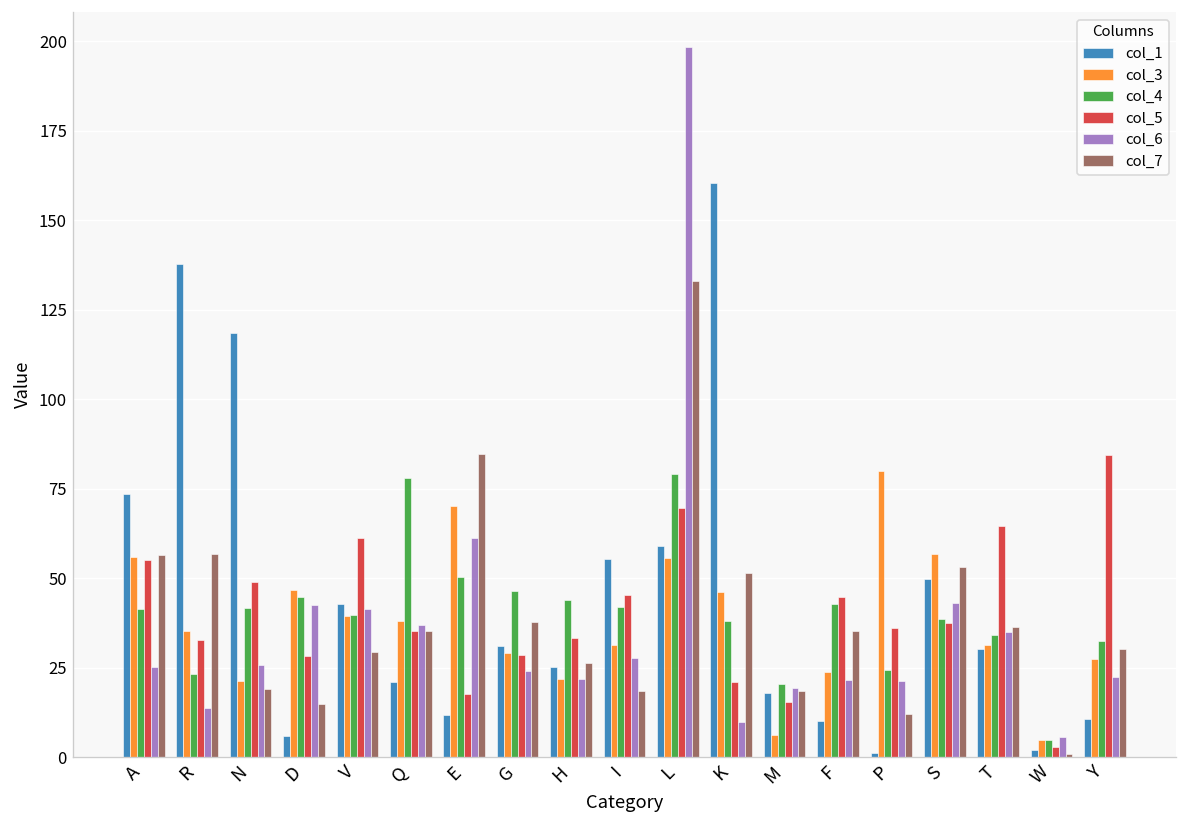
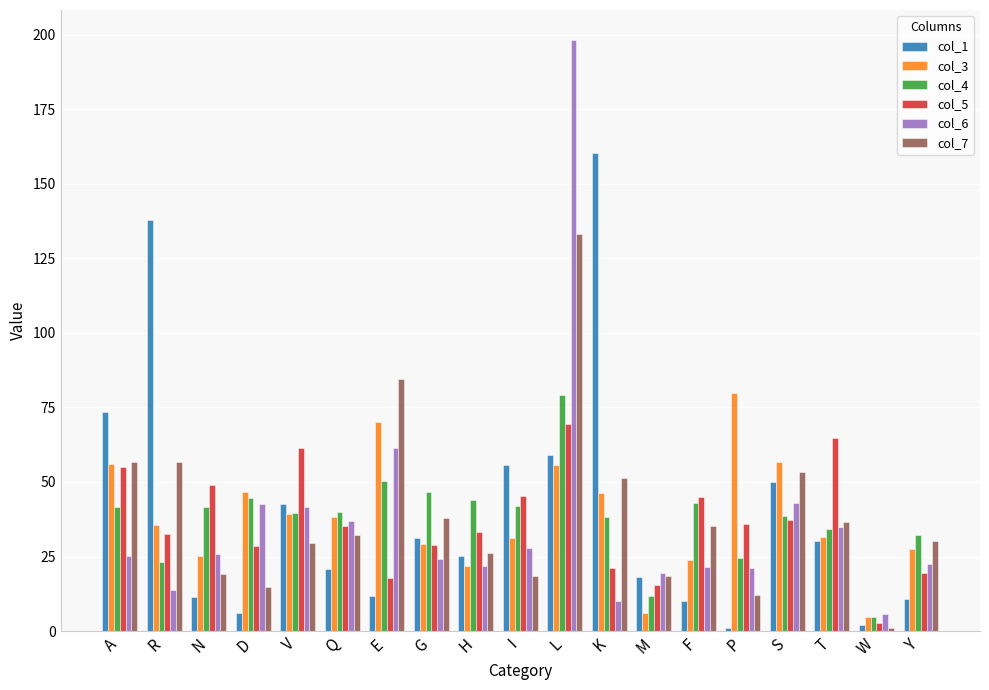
col_1, N: 118 -> 11
col_3, N: 21 -> 25
col_4, Q: 78 -> 40
col_7, Q: 35 -> 32
col_4, M: 20 -> 12
col_5, Y: 84 -> 19
